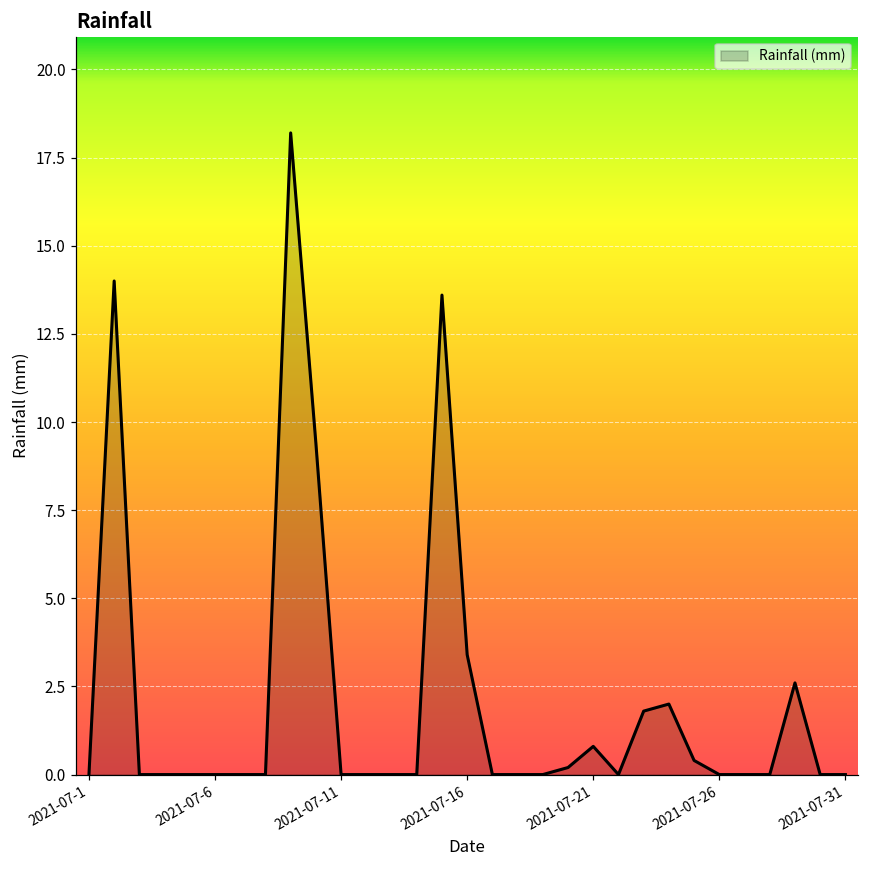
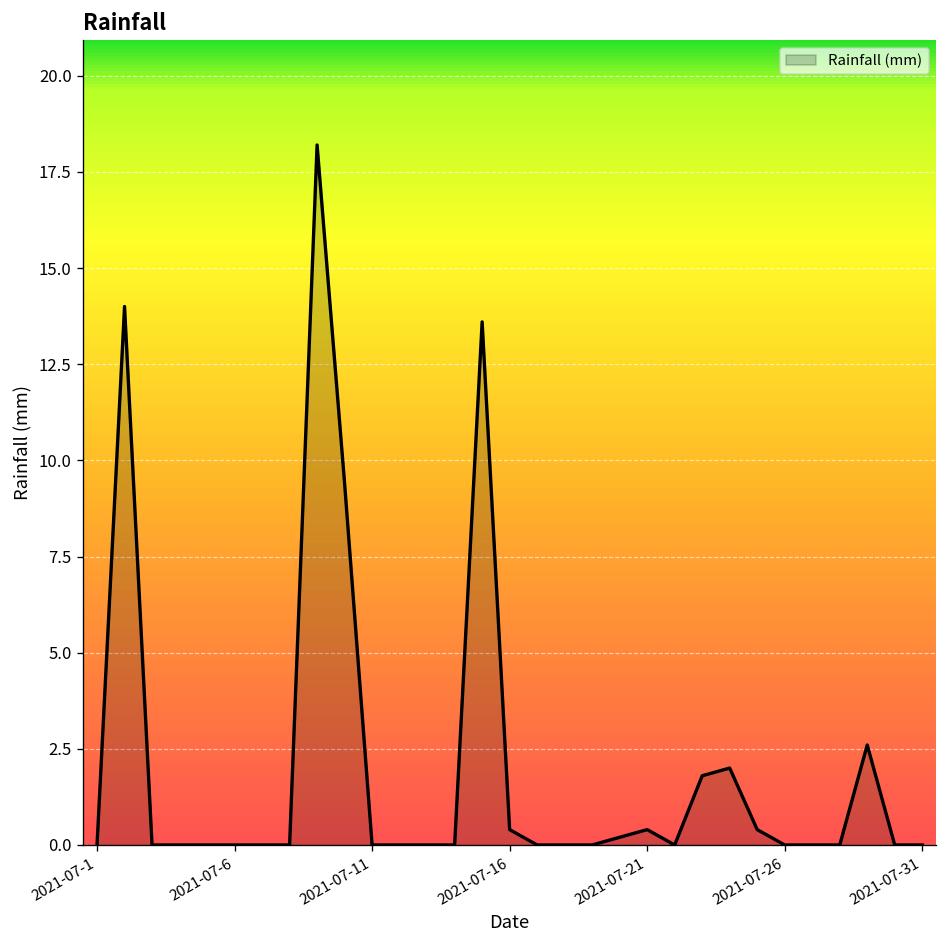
2021-07-16: 3.4 -> 0.4
2021-07-21: 0.8 -> 0.4
